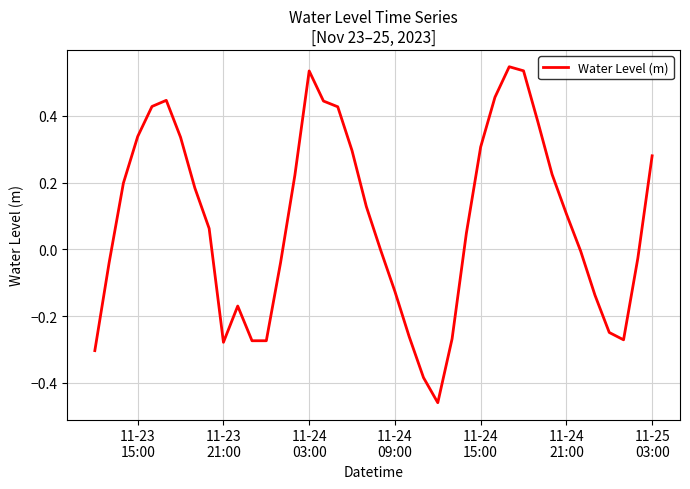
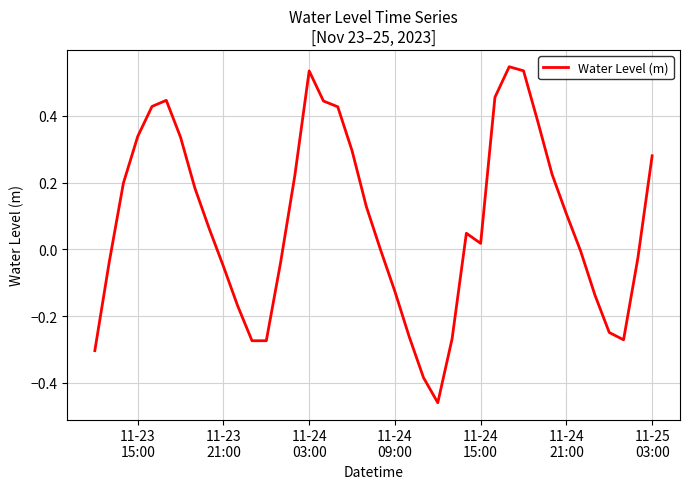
11-23 21:00: -0.28 -> -0.05
11-24 15:00: 0.31 -> 0.02
